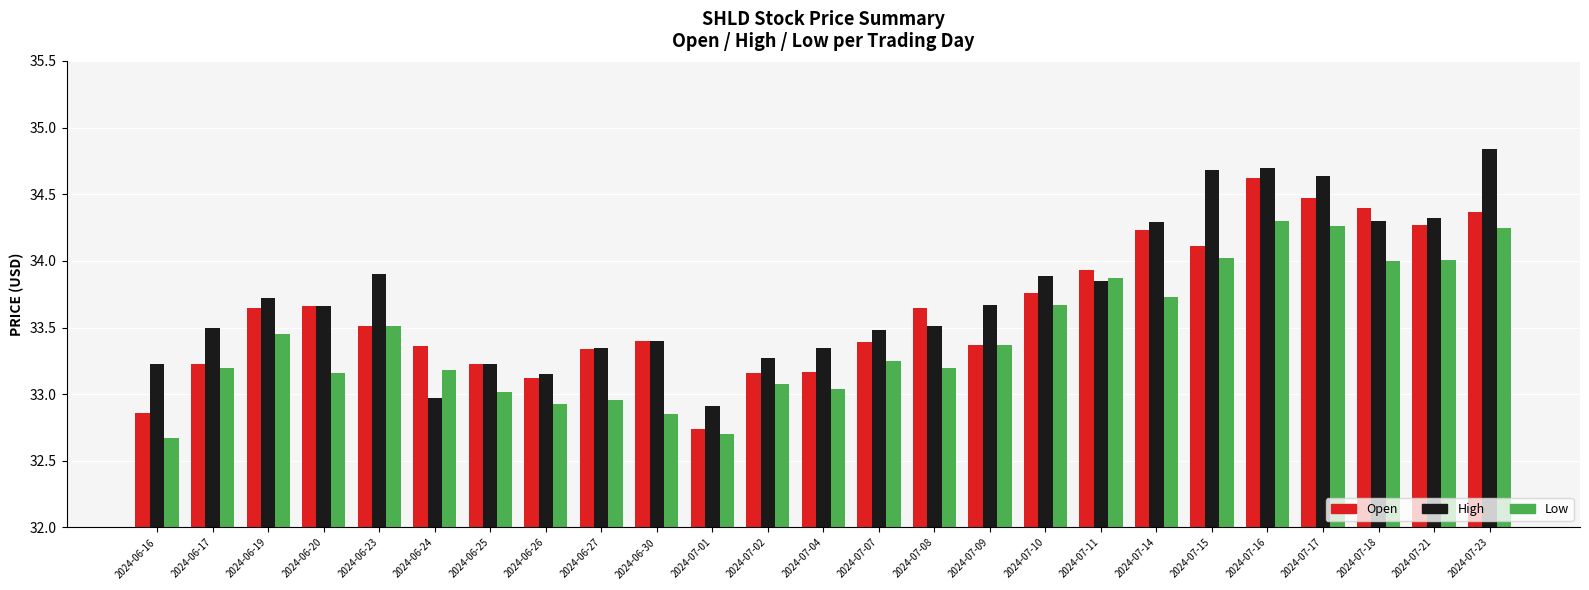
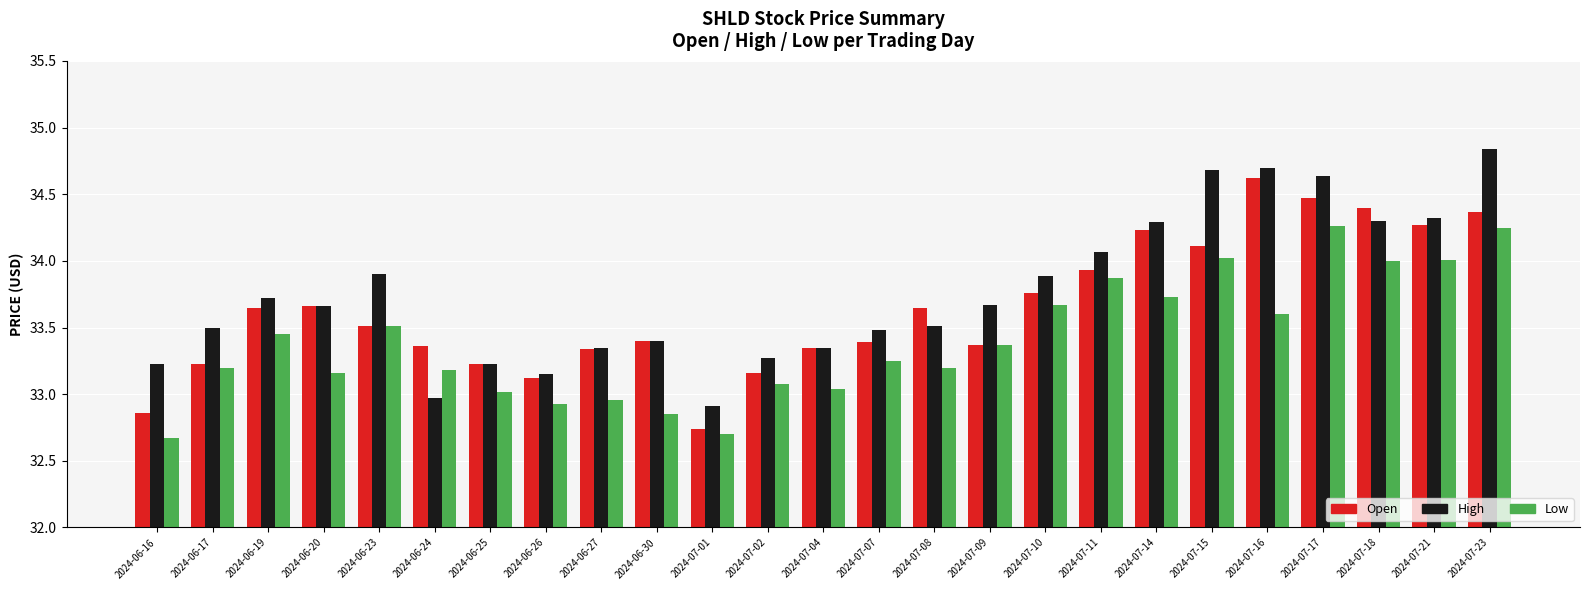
Open, 2024-07-04: 33.17 -> 33.35
High, 2024-07-11: 33.85 -> 34.07
Low, 2024-07-16: 34.3 -> 33.6
